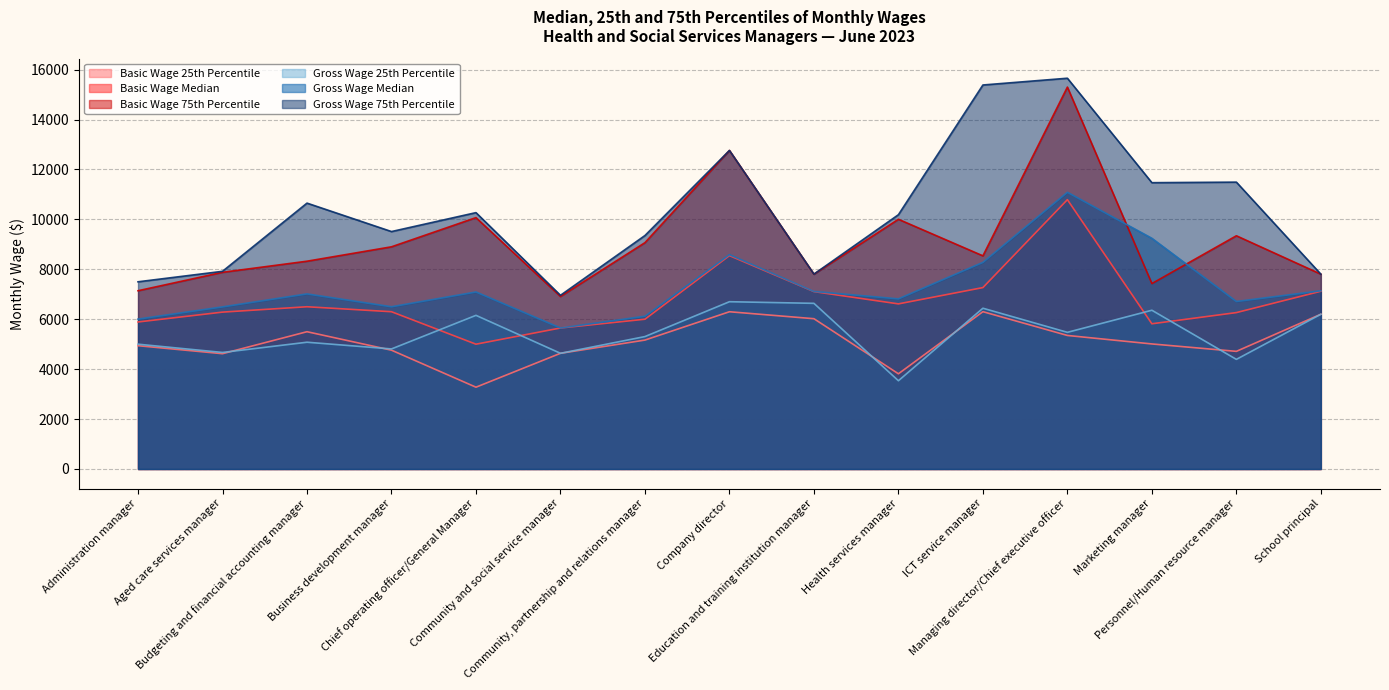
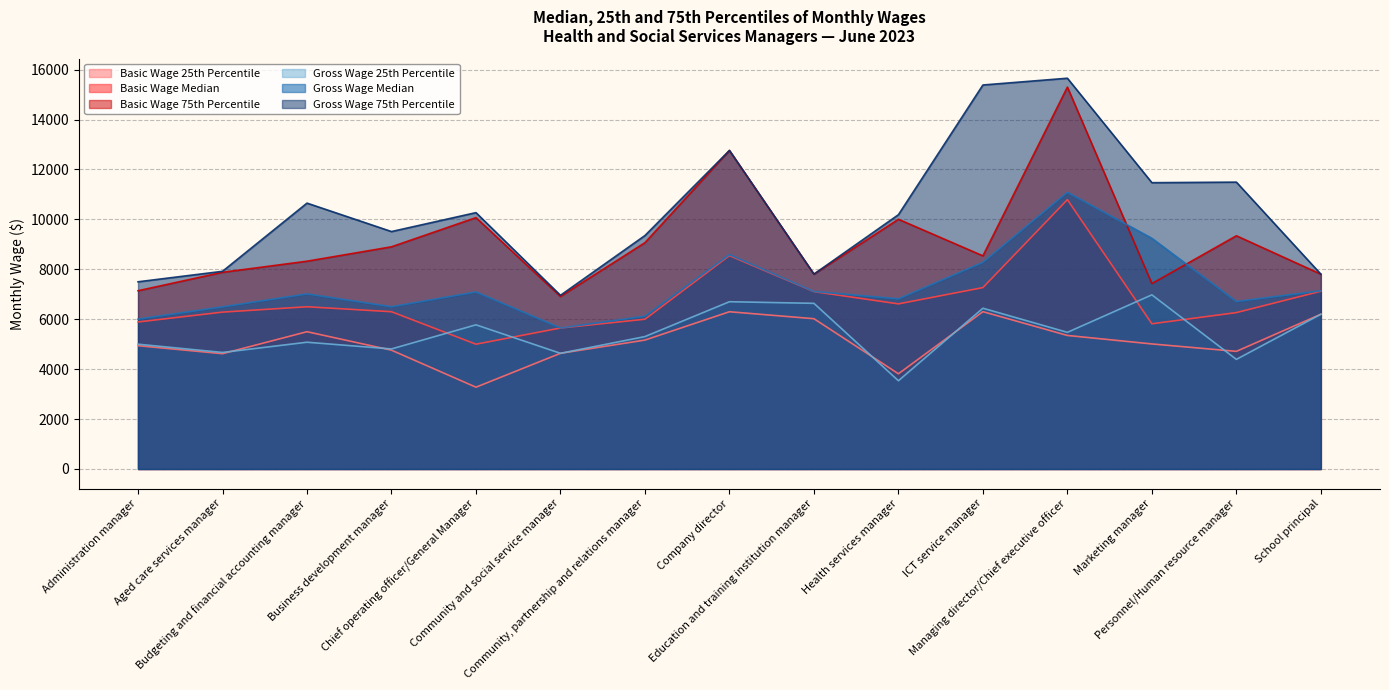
Gross Wage 25th Percentile, Chief operating officer/General Manager: 6200 -> 5800
Gross Wage 25th Percentile, Marketing manager: 6400 -> 7000
